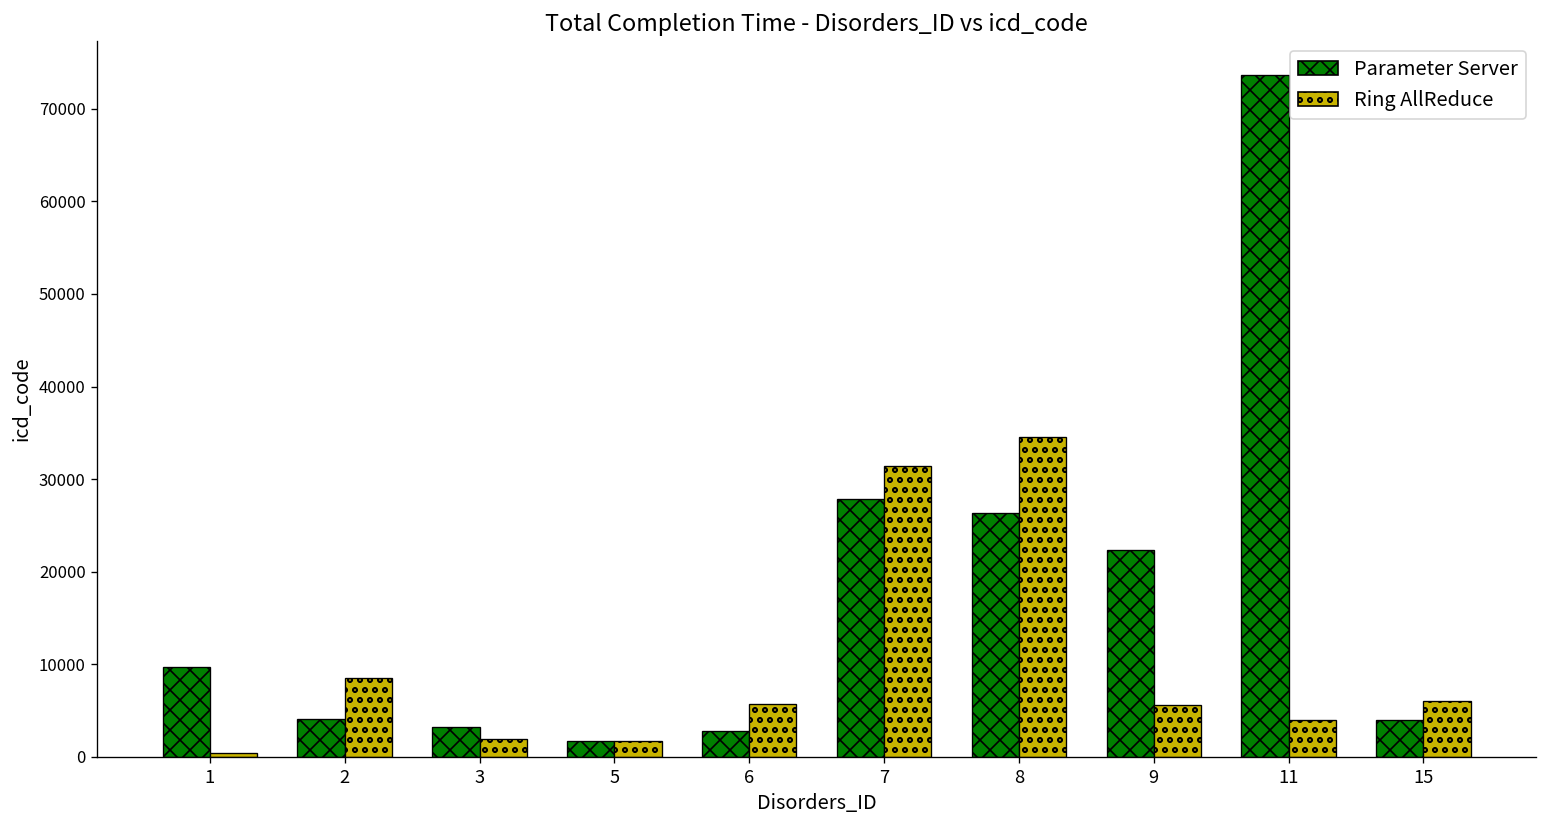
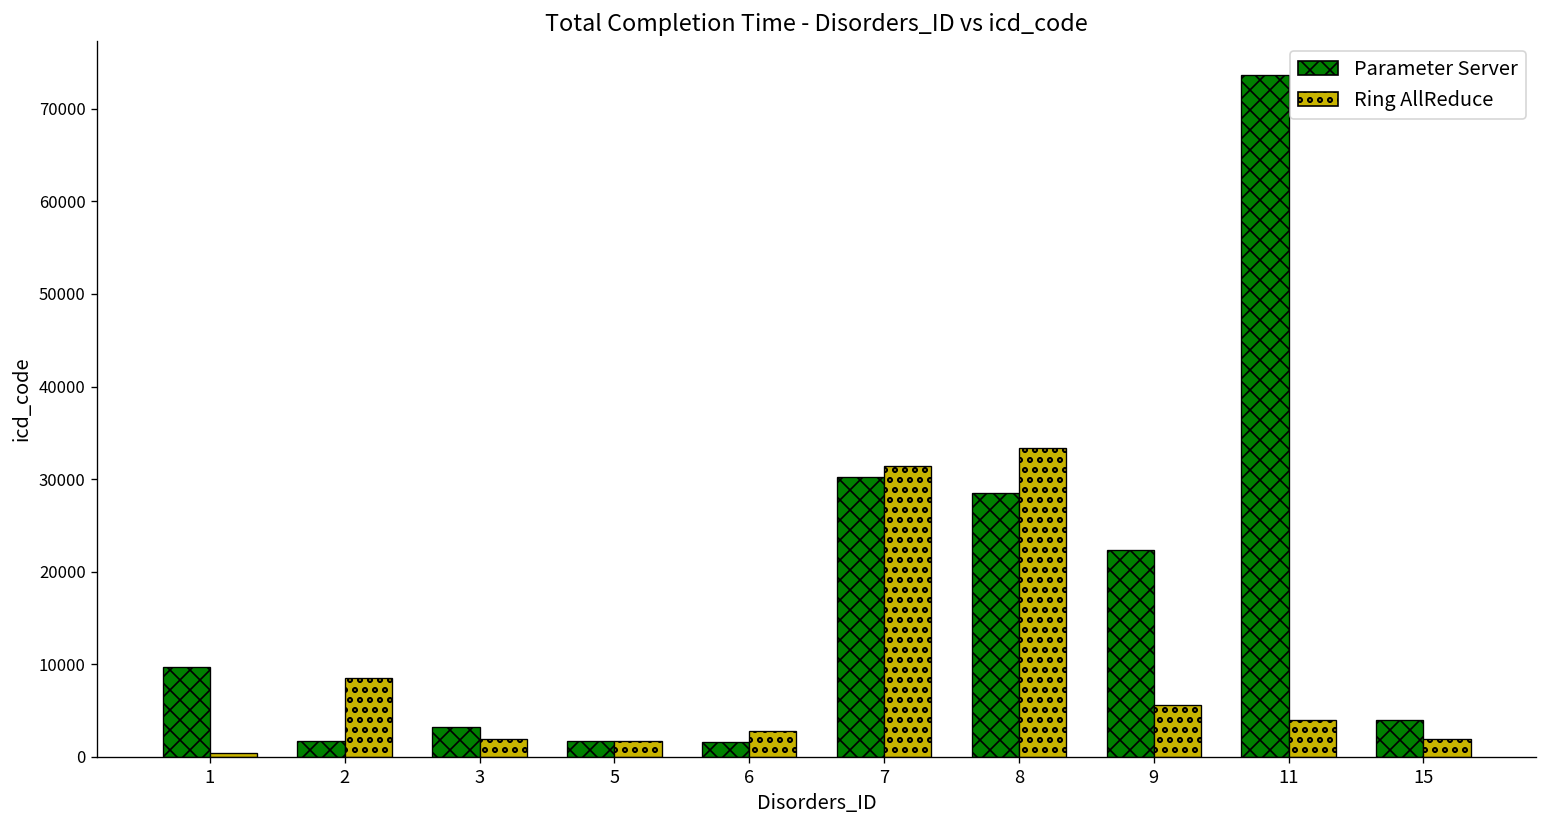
Parameter Server, 2: 4000 -> 2000
Parameter Server, 6: 3000 -> 2000
Ring AllReduce, 6: 6000 -> 3000
Parameter Server, 7: 28000 -> 30000
Parameter Server, 8: 26000 -> 29000
Ring AllReduce, 8: 35000 -> 33000
Ring AllReduce, 15: 6000 -> 2000
